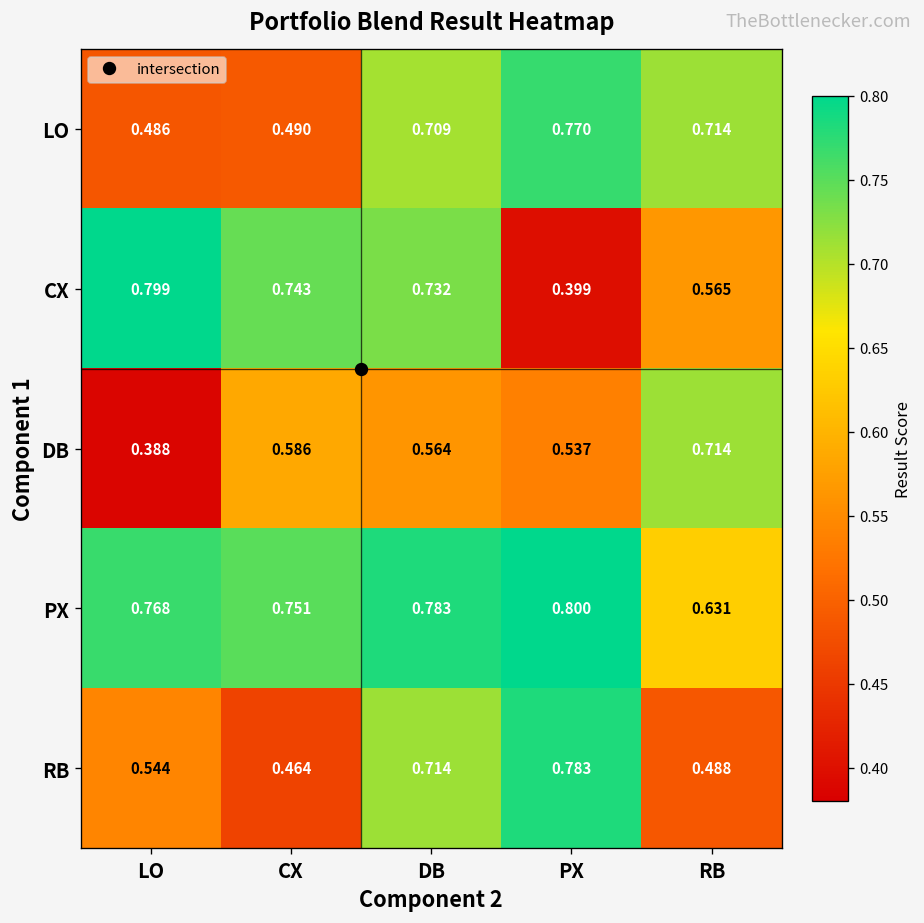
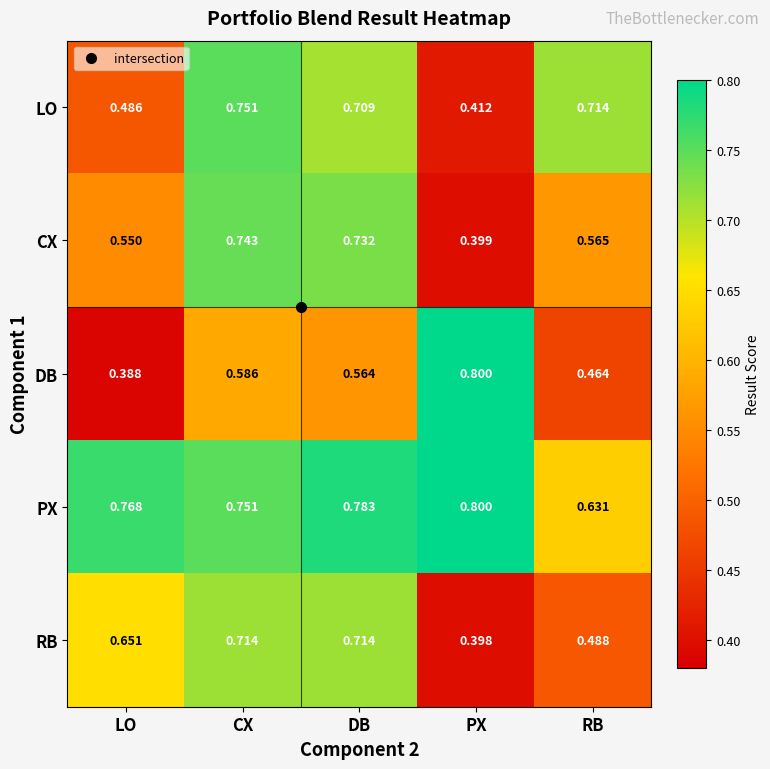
LO, CX: 0.490 -> 0.751
LO, PX: 0.770 -> 0.412
CX, LO: 0.799 -> 0.550
DB, PX: 0.537 -> 0.800
DB, RB: 0.714 -> 0.464
RB, LO: 0.544 -> 0.651
RB, CX: 0.464 -> 0.714
RB, PX: 0.783 -> 0.398
